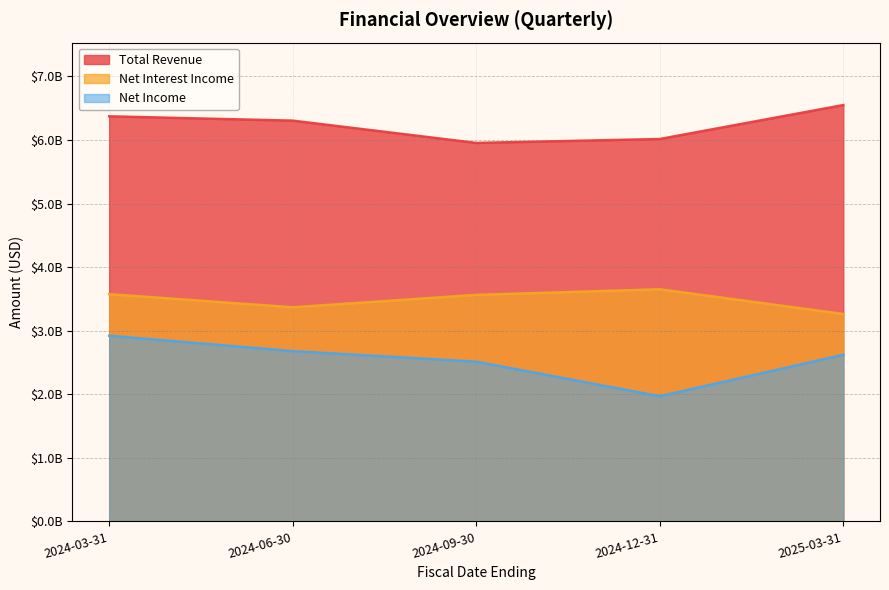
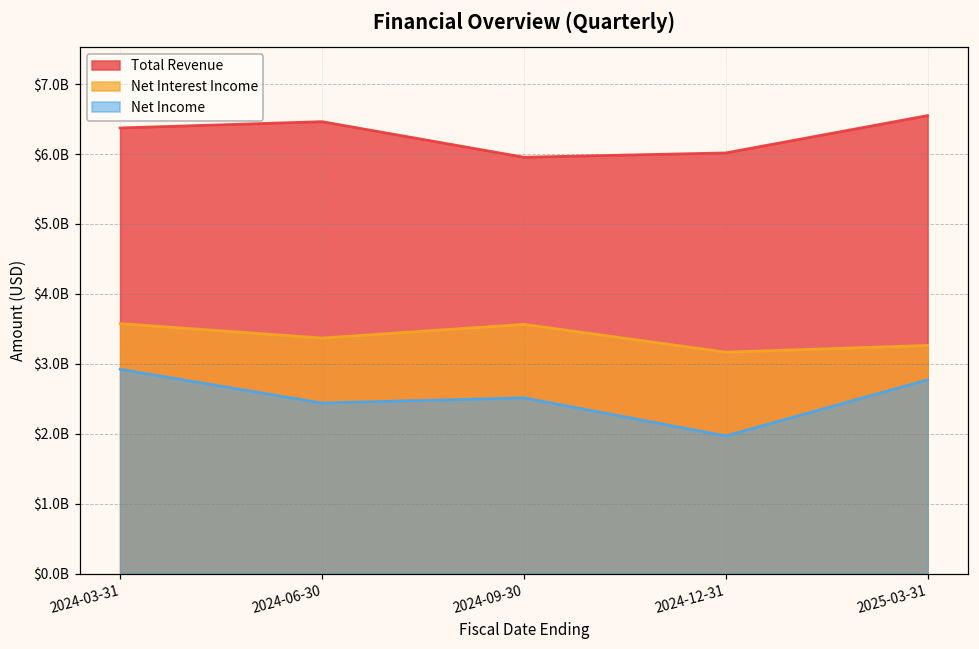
Total Revenue, 2024-06-30: $6300000000 -> $6500000000
Net Income, 2024-06-30: $2700000000 -> $2400000000
Net Interest Income, 2024-12-31: $3700000000 -> $3200000000
Net Income, 2025-03-31: $2600000000 -> $2800000000
